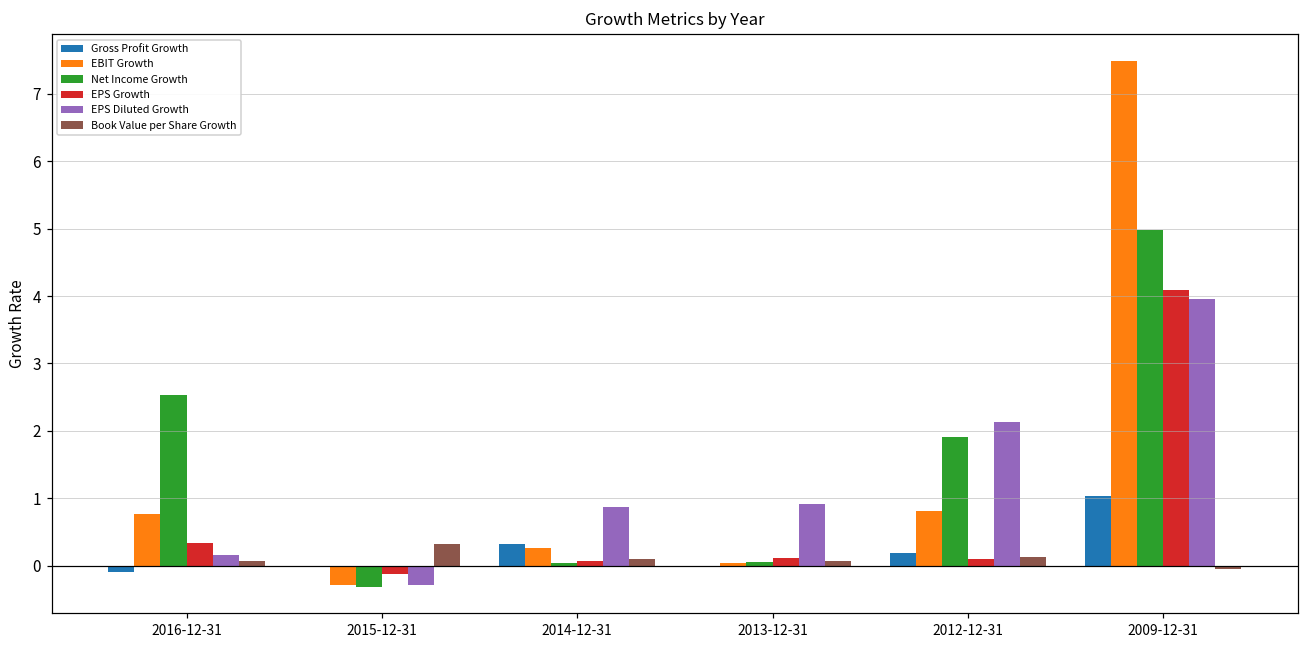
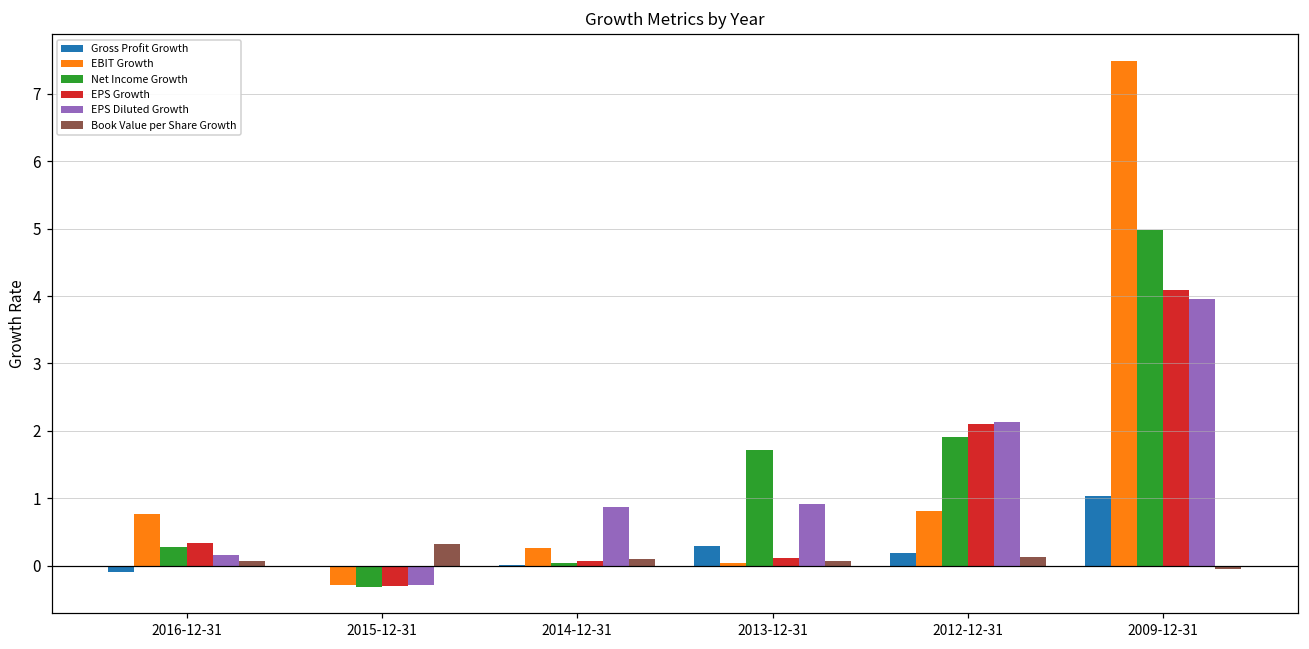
Net Income Growth, 2016-12-31: 2.5 -> 0.3
EPS Growth, 2015-12-31: -0.1 -> -0.3
Gross Profit Growth, 2014-12-31: 0.3 -> 0.0
Gross Profit Growth, 2013-12-31: 0.0 -> 0.3
Net Income Growth, 2013-12-31: 0.1 -> 1.7
EPS Growth, 2012-12-31: 0.1 -> 2.1
